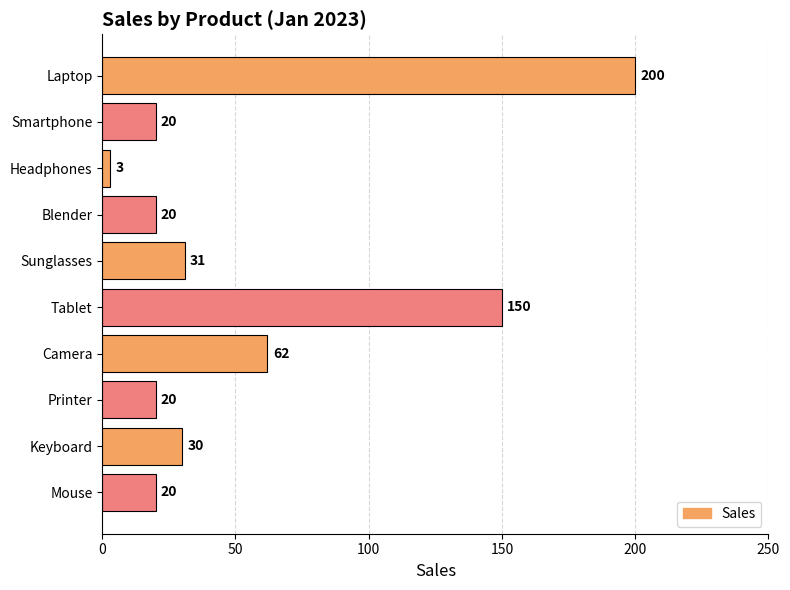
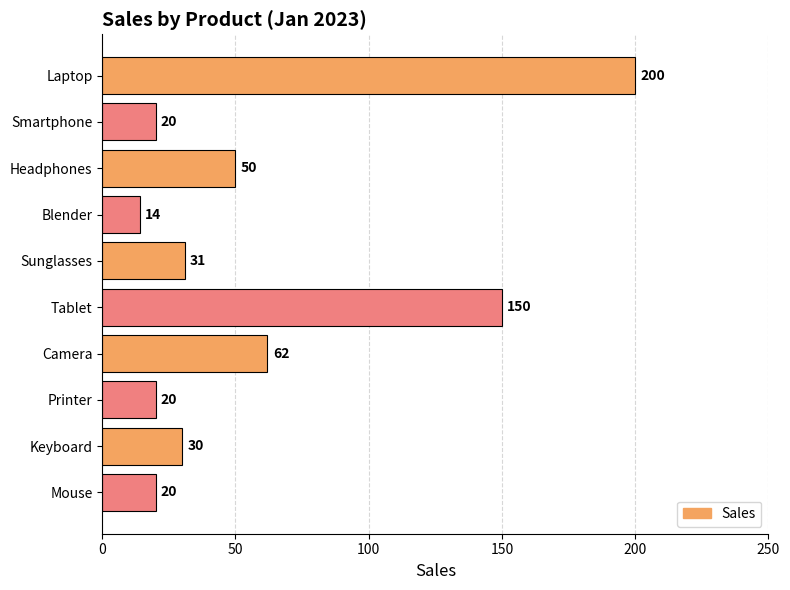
Headphones: 3 -> 50
Blender: 20 -> 14
